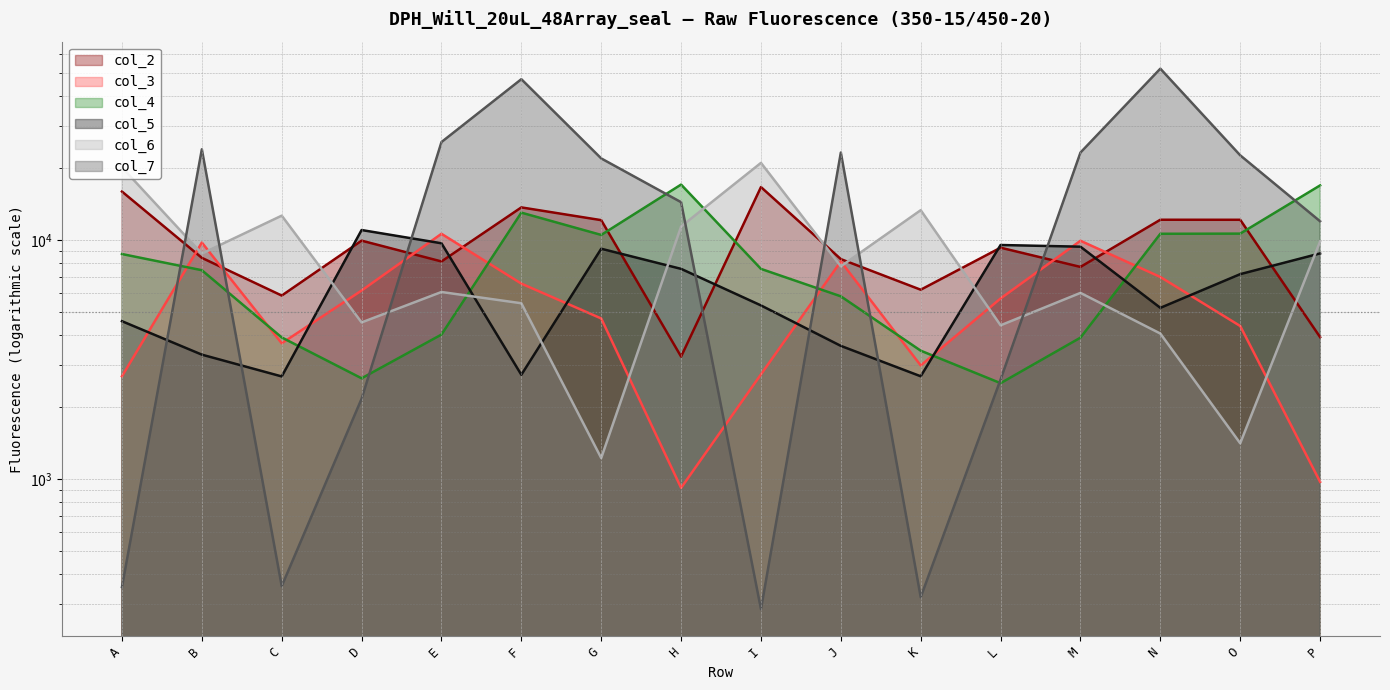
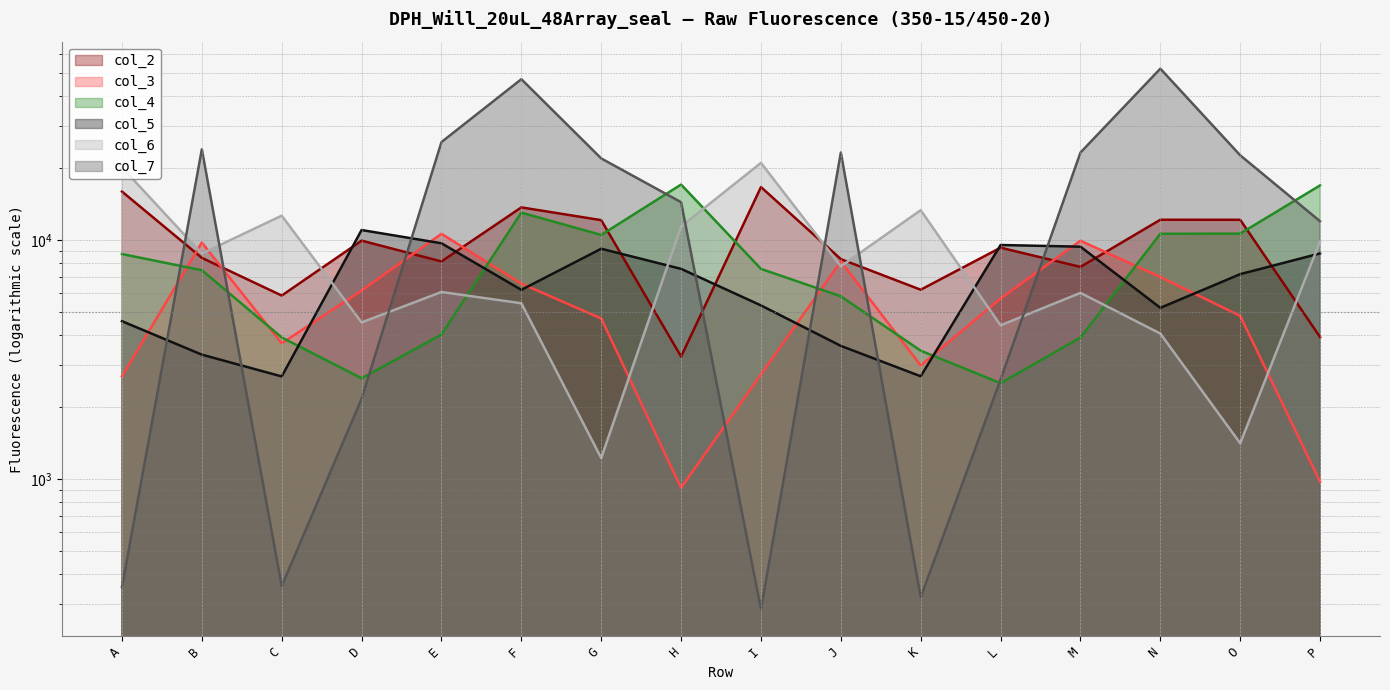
col_5, F: 2700 -> 6200
col_3, O: 4400 -> 4800
